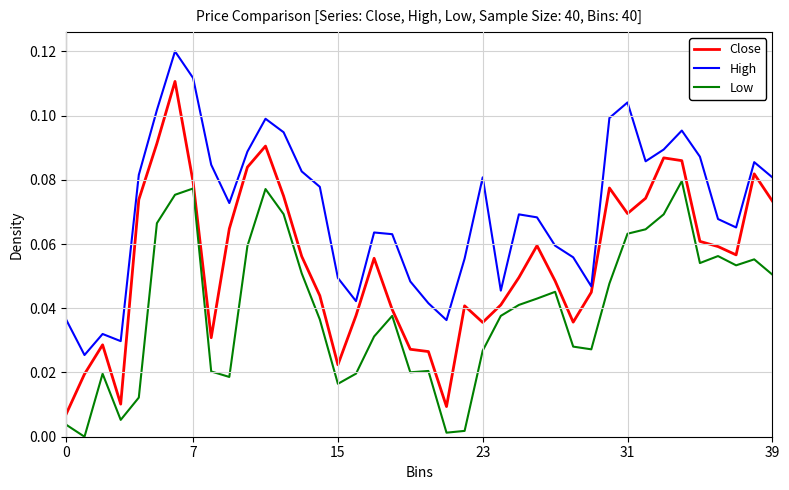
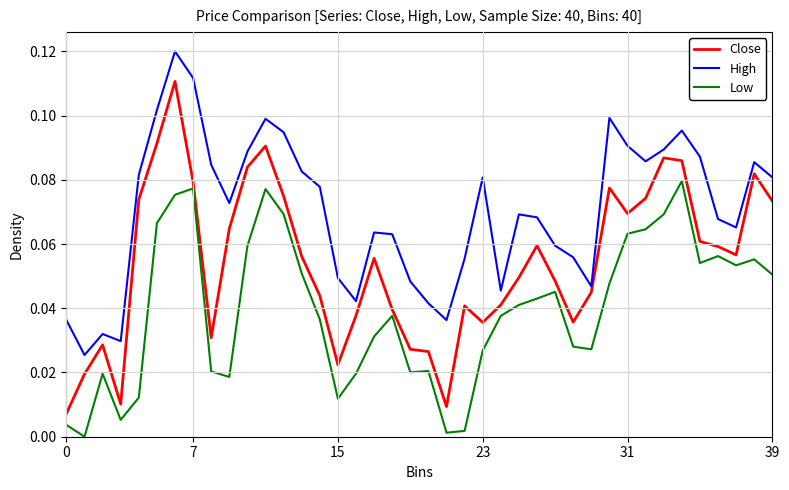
Low, 15: 0.016 -> 0.012
High, 31: 0.104 -> 0.091
